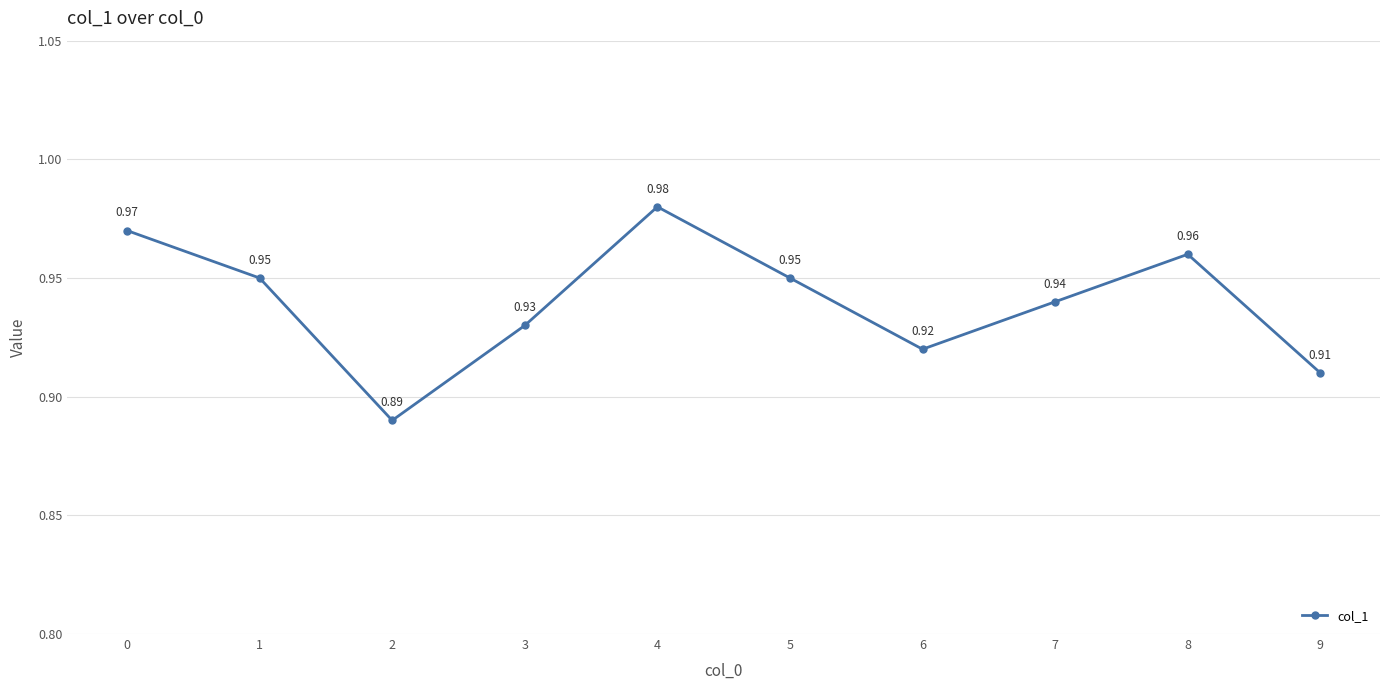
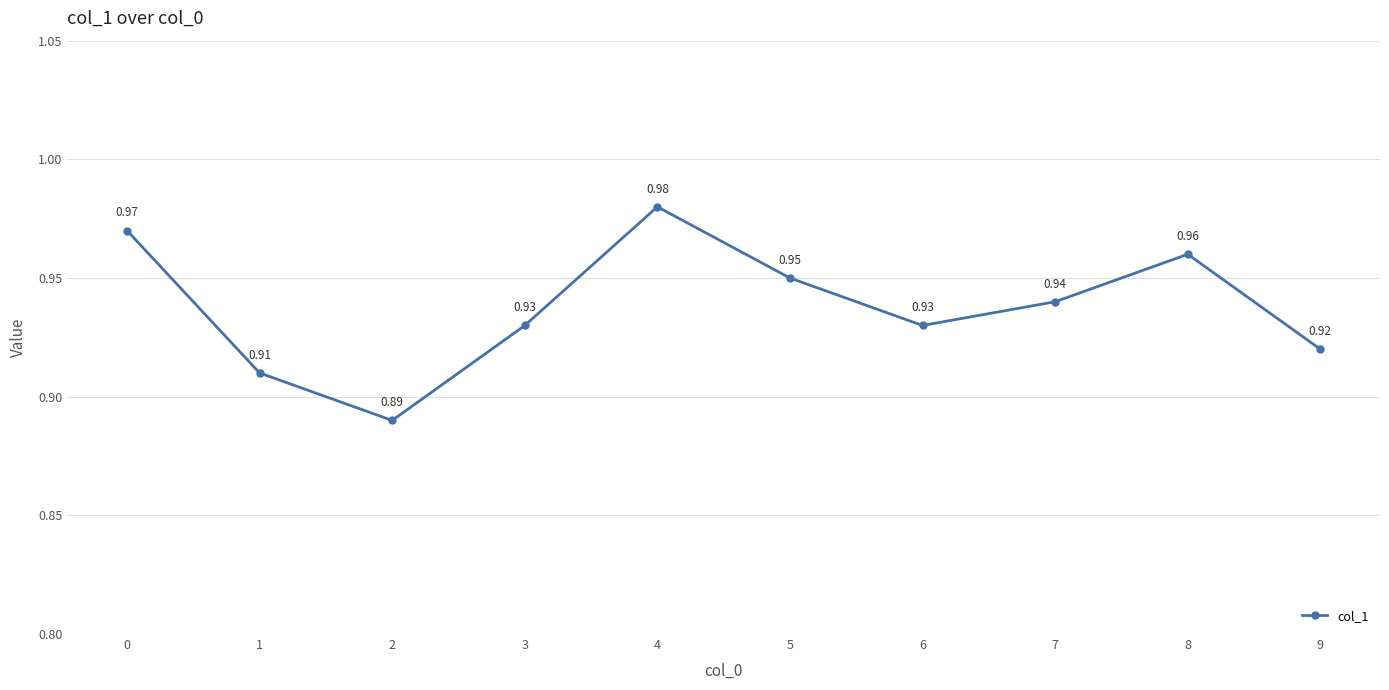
1: 0.95 -> 0.91
6: 0.92 -> 0.93
9: 0.91 -> 0.92
